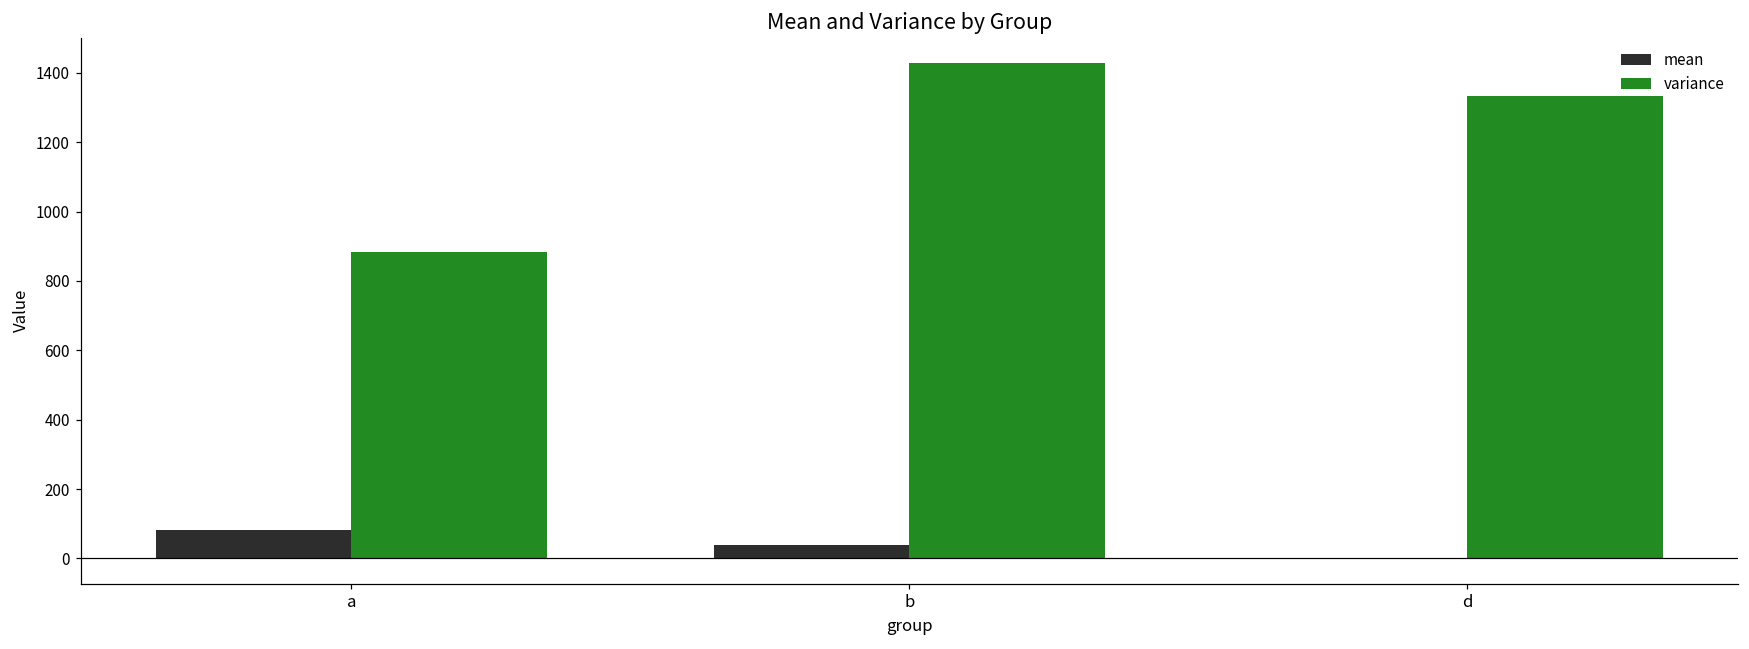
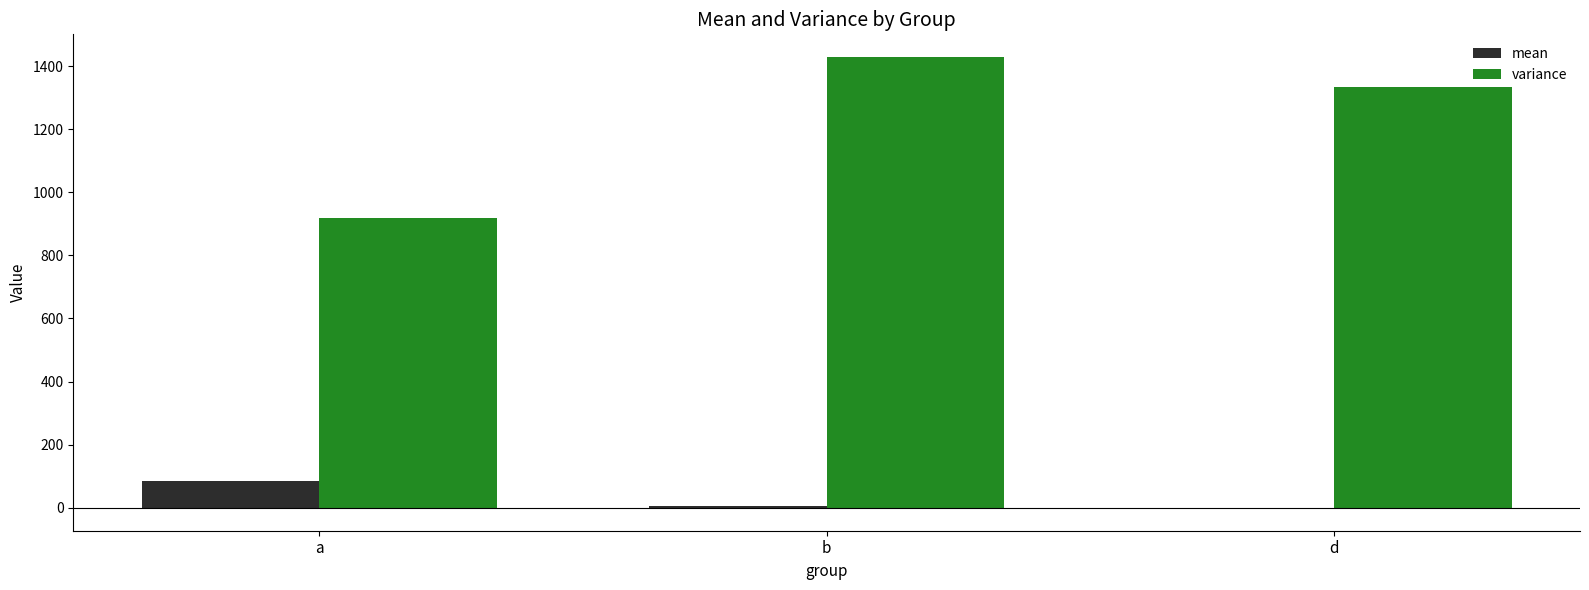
variance, a: 880 -> 920
mean, b: 40 -> 0
